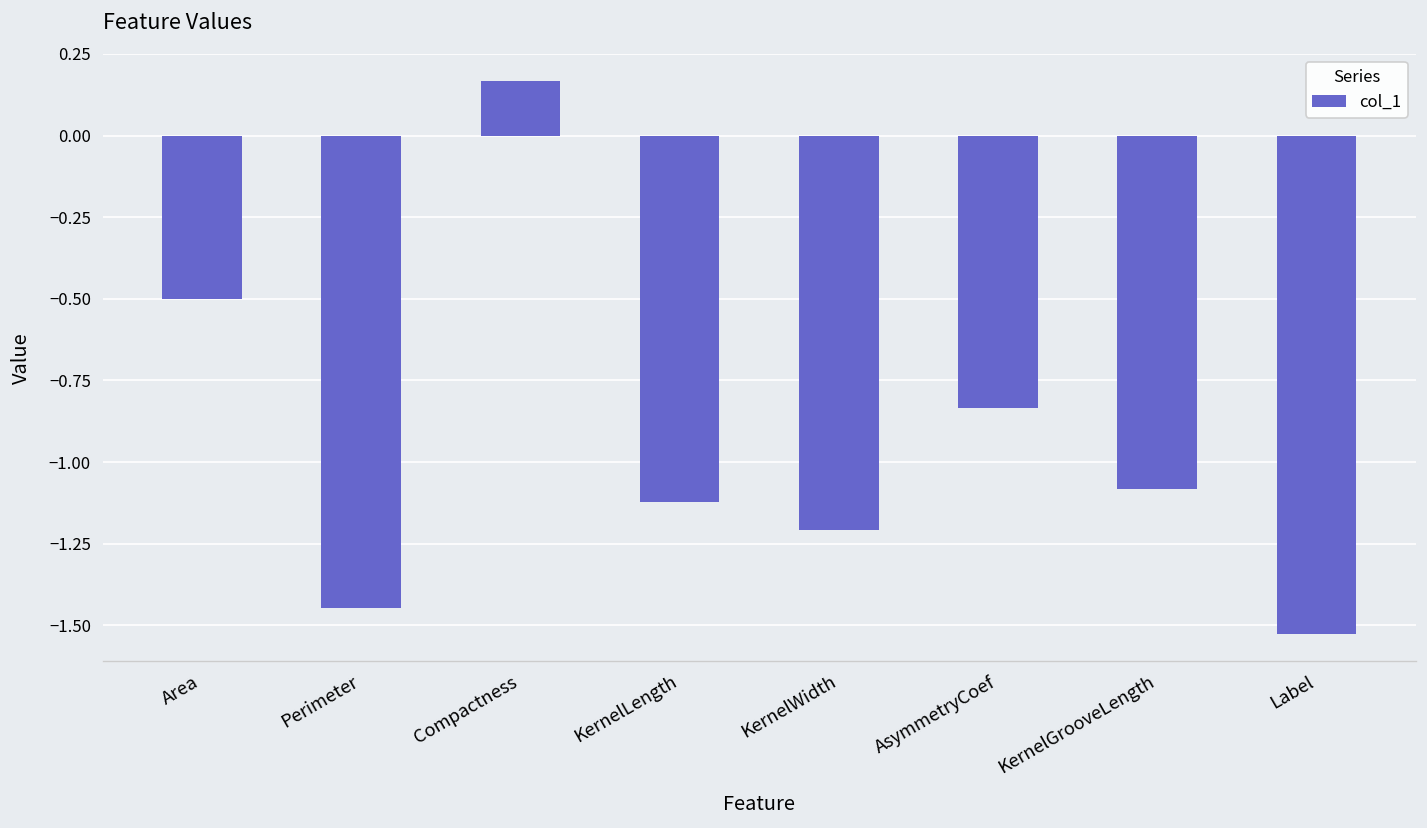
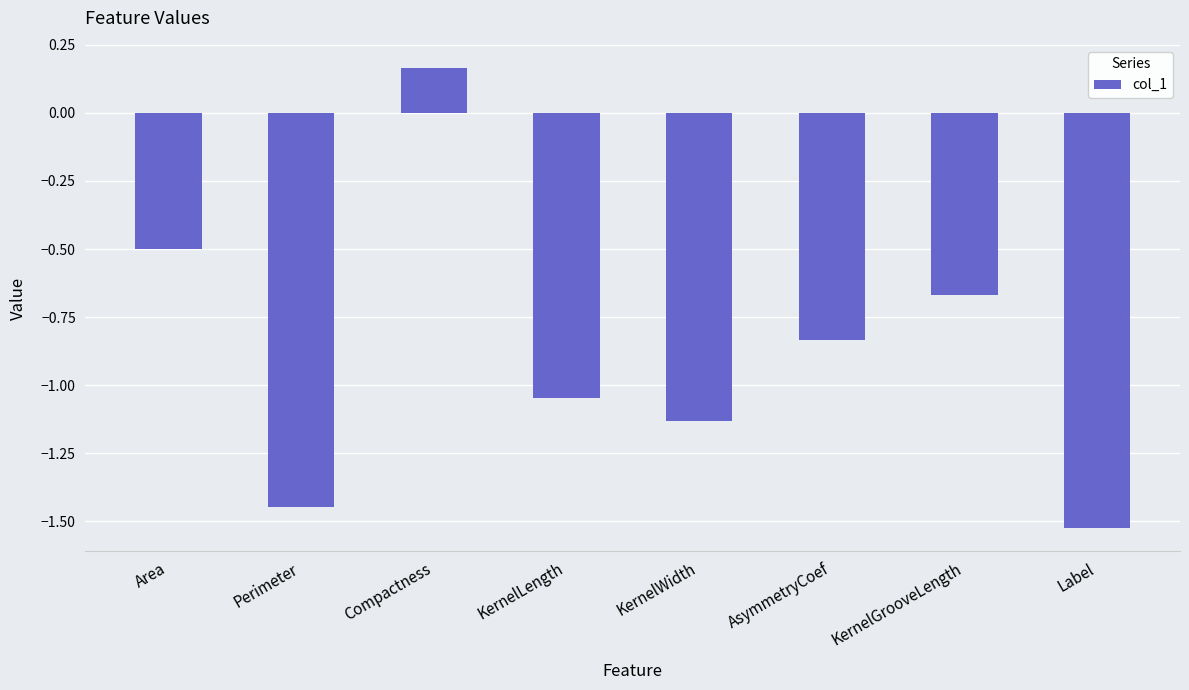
KernelLength: -1.12 -> -1.05
KernelWidth: -1.21 -> -1.13
KernelGrooveLength: -1.08 -> -0.67
